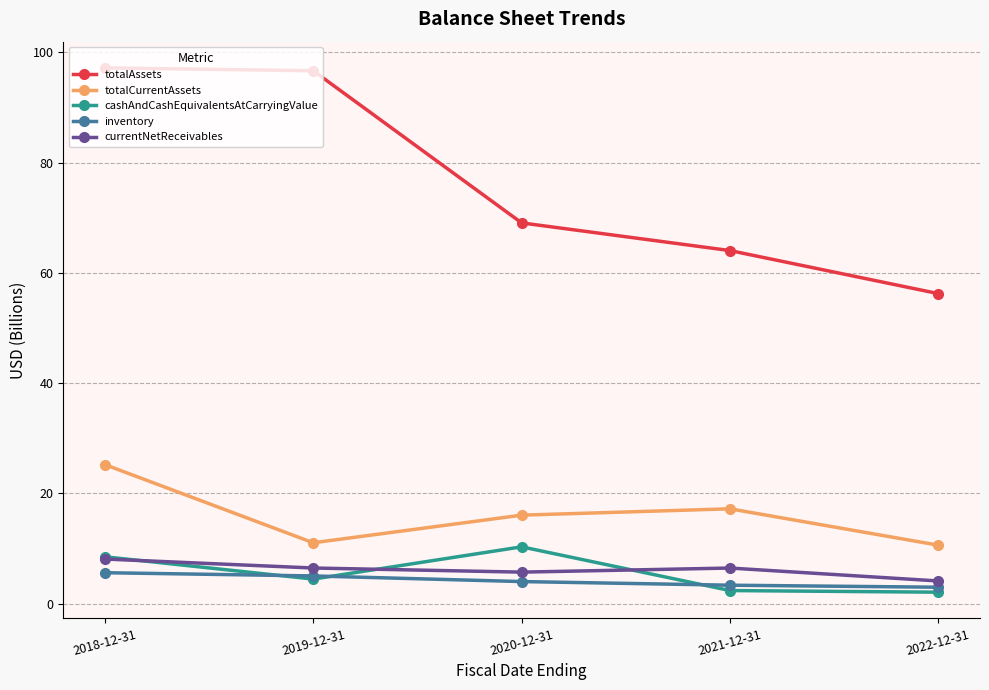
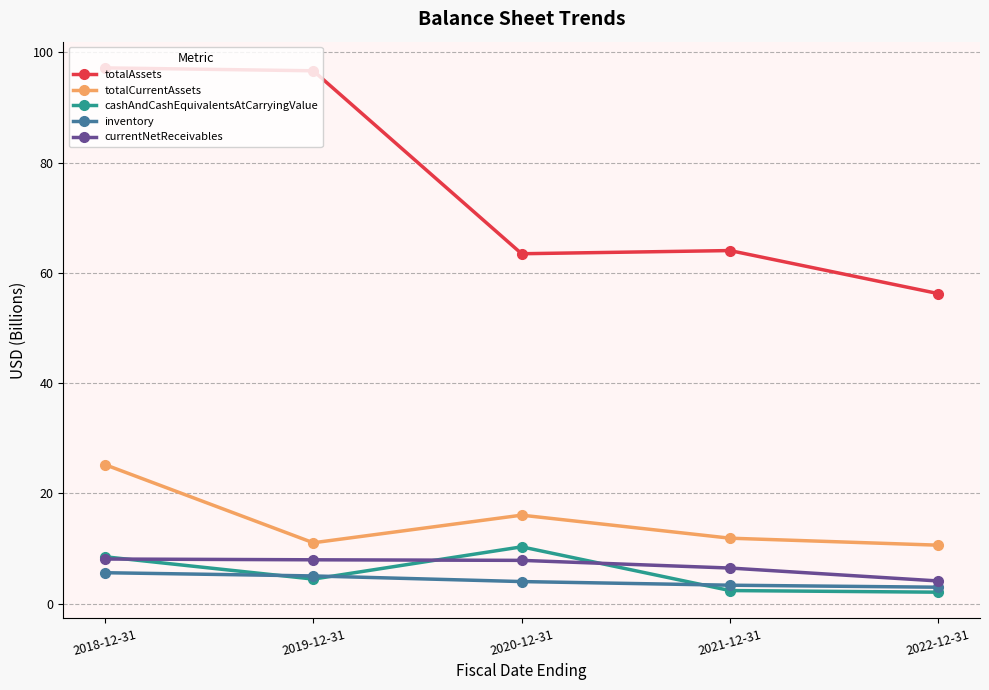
currentNetReceivables, 2019-12-31: 6 -> 8
totalAssets, 2020-12-31: 69 -> 63
currentNetReceivables, 2020-12-31: 6 -> 8
totalCurrentAssets, 2021-12-31: 17 -> 12
